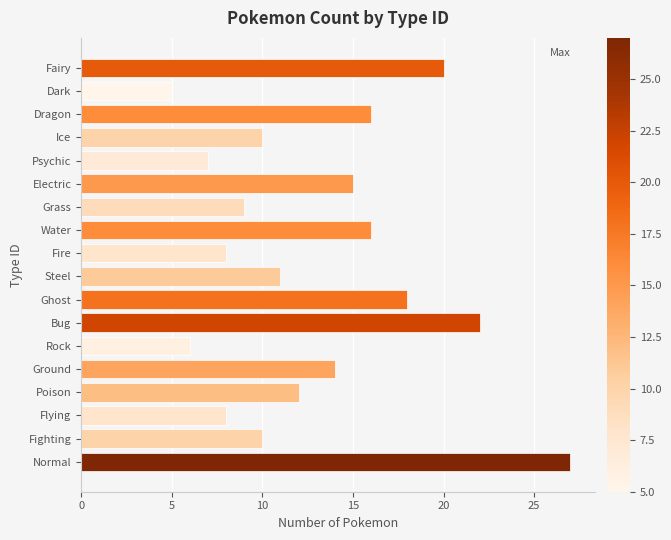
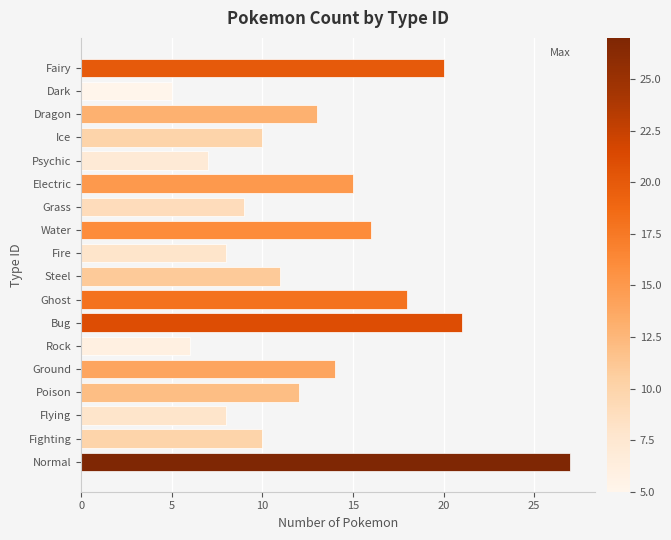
Dragon: 16 -> 13
Bug: 22 -> 21
